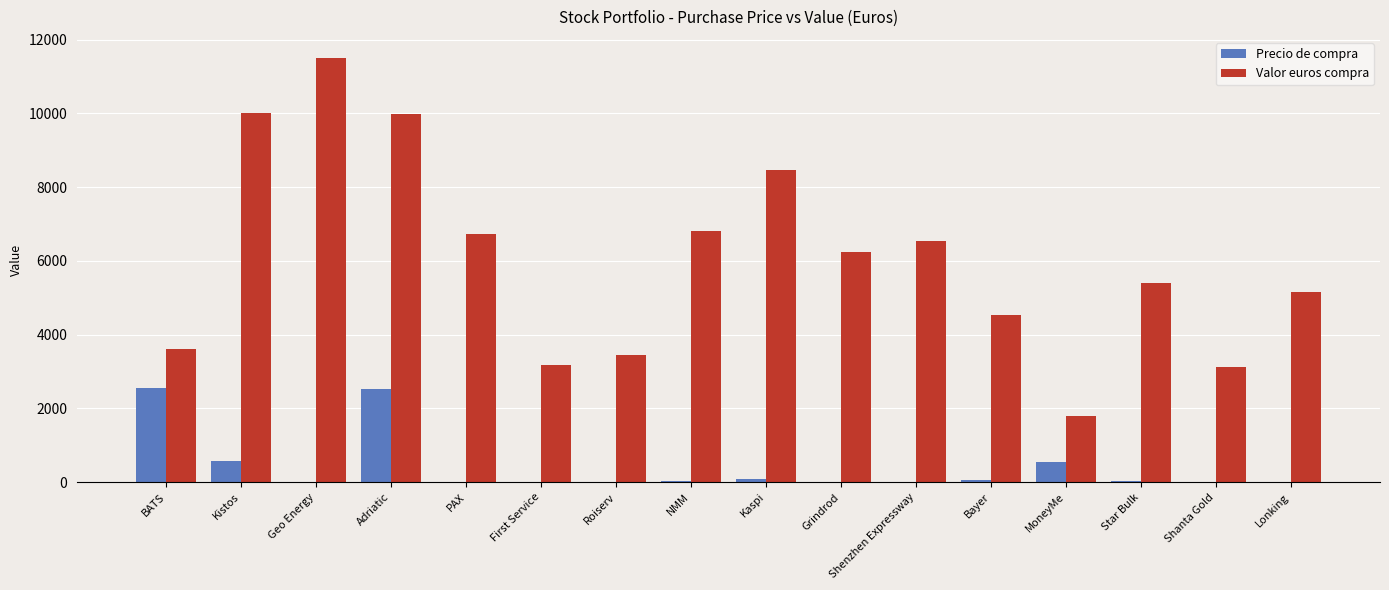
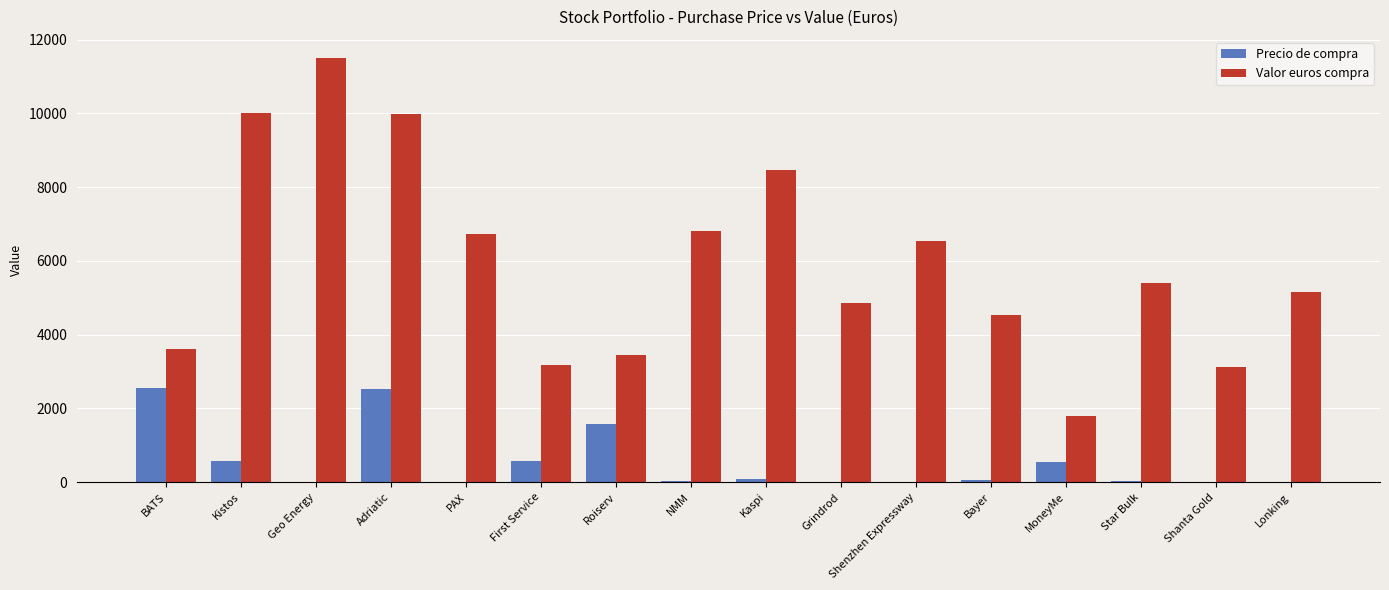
Precio de compra, First Service: 0 -> 600
Precio de compra, Roiserv: 0 -> 1600
Valor euros compra, Grindrod: 6200 -> 4900
